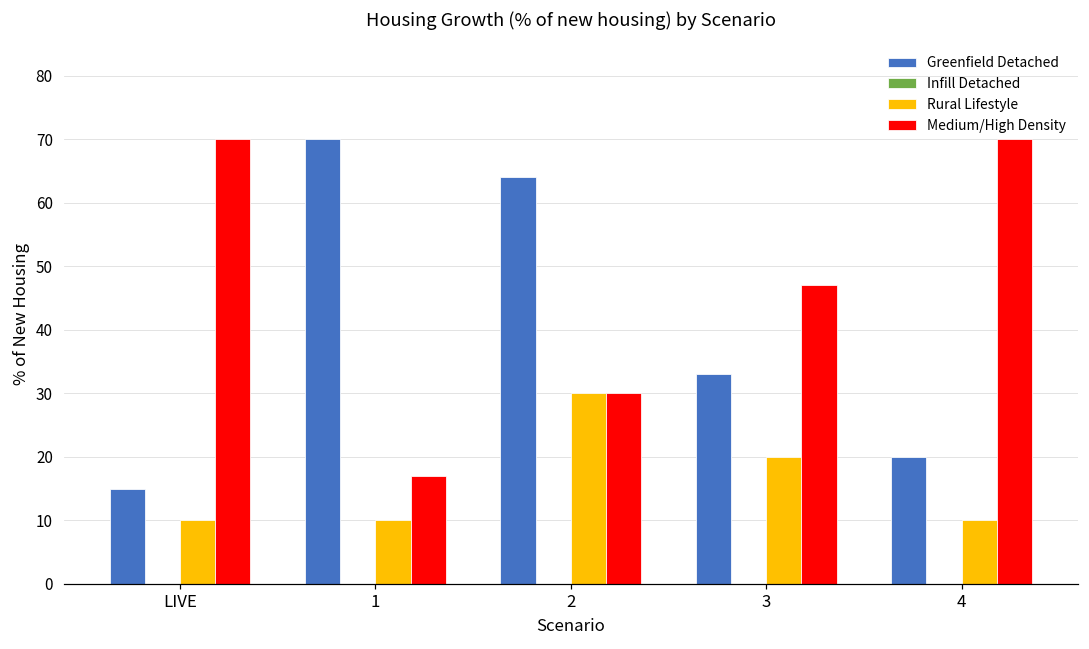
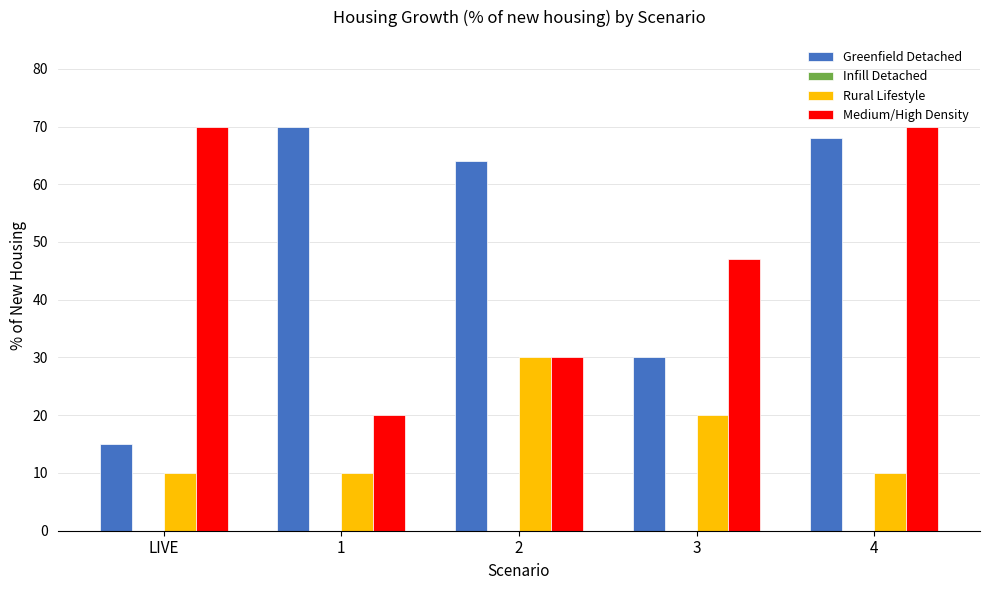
Medium/High Density, 1: 17 -> 20
Greenfield Detached, 3: 33 -> 30
Greenfield Detached, 4: 20 -> 68
